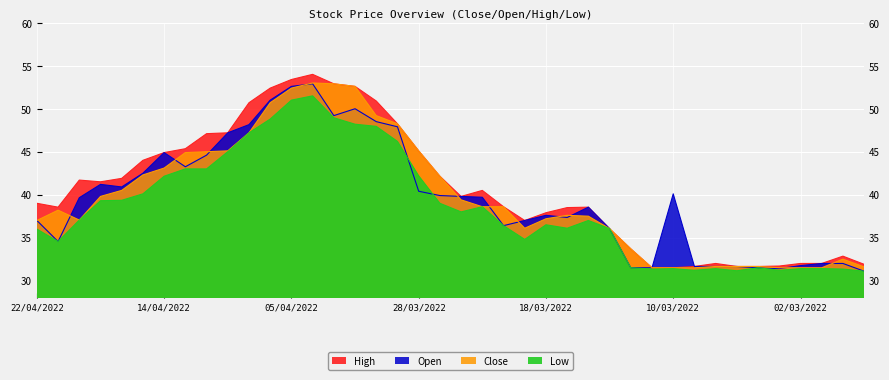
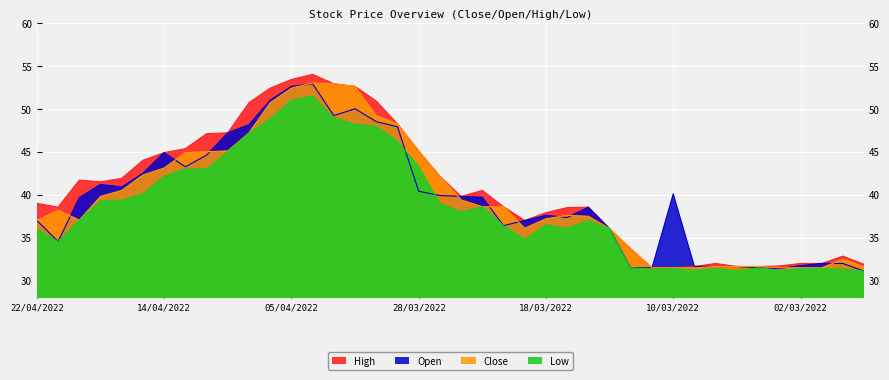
Low, 28/03/2022: 42 -> 43
